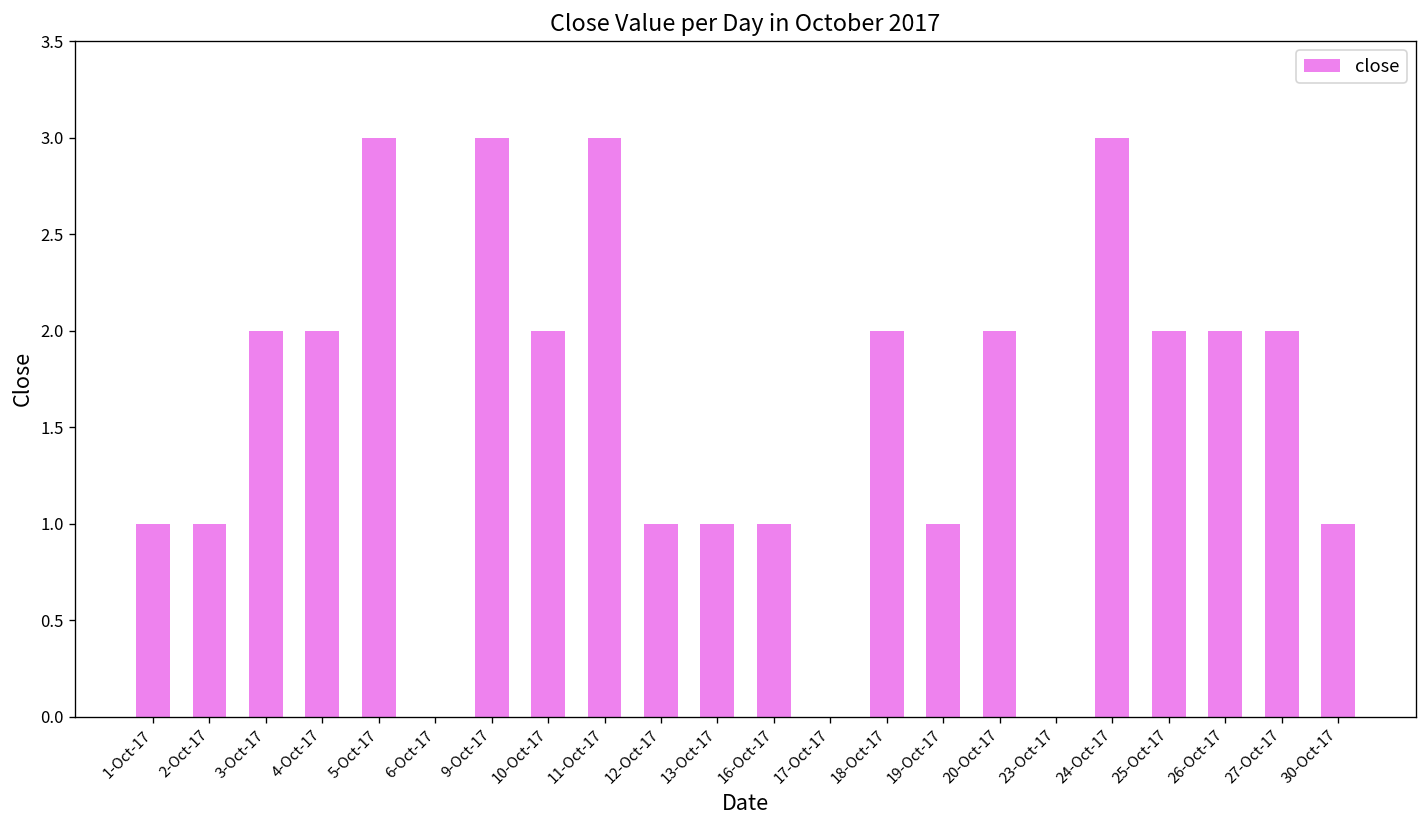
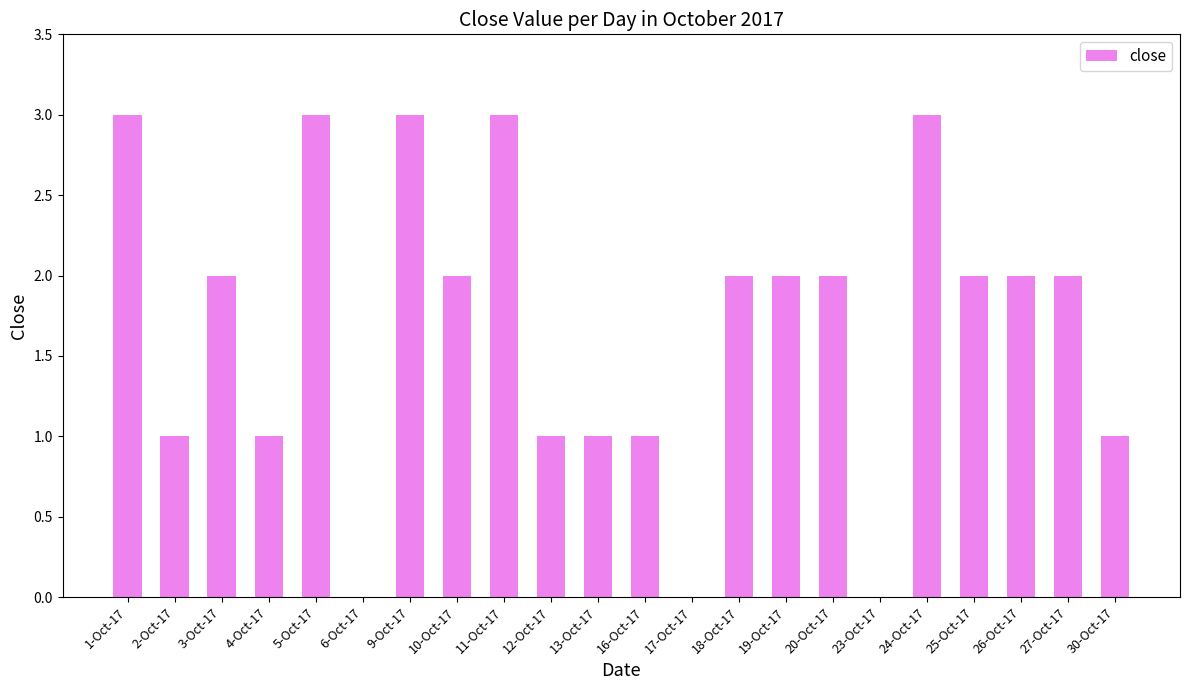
1-Oct-17: 1 -> 3
4-Oct-17: 2 -> 1
19-Oct-17: 1 -> 2
